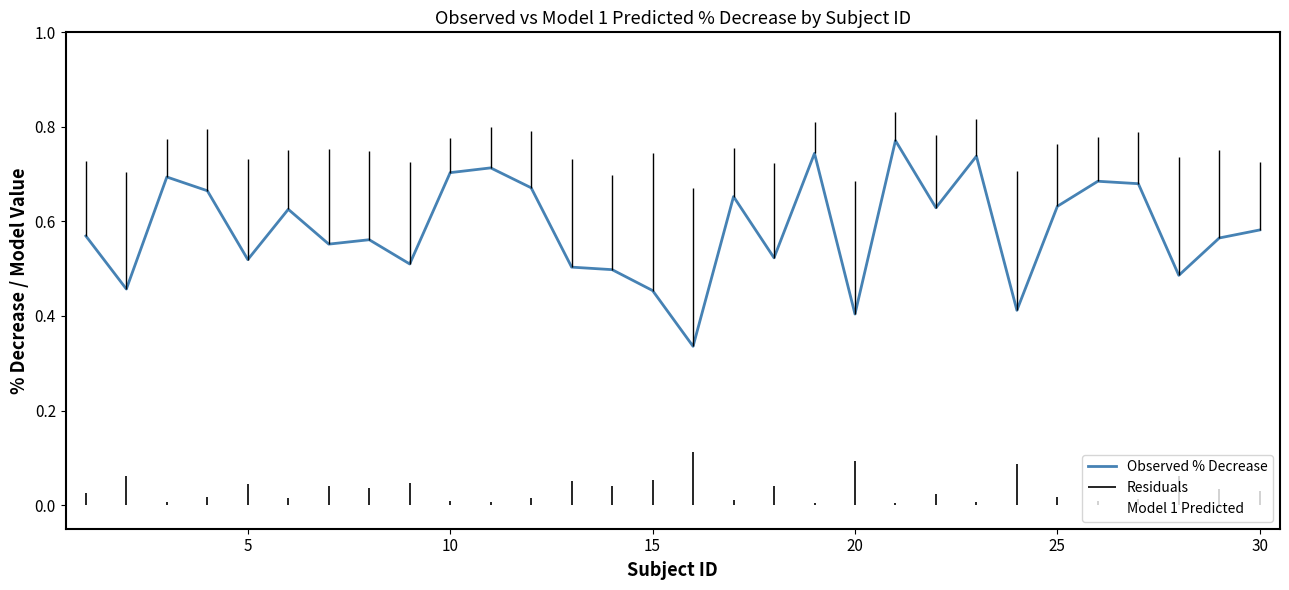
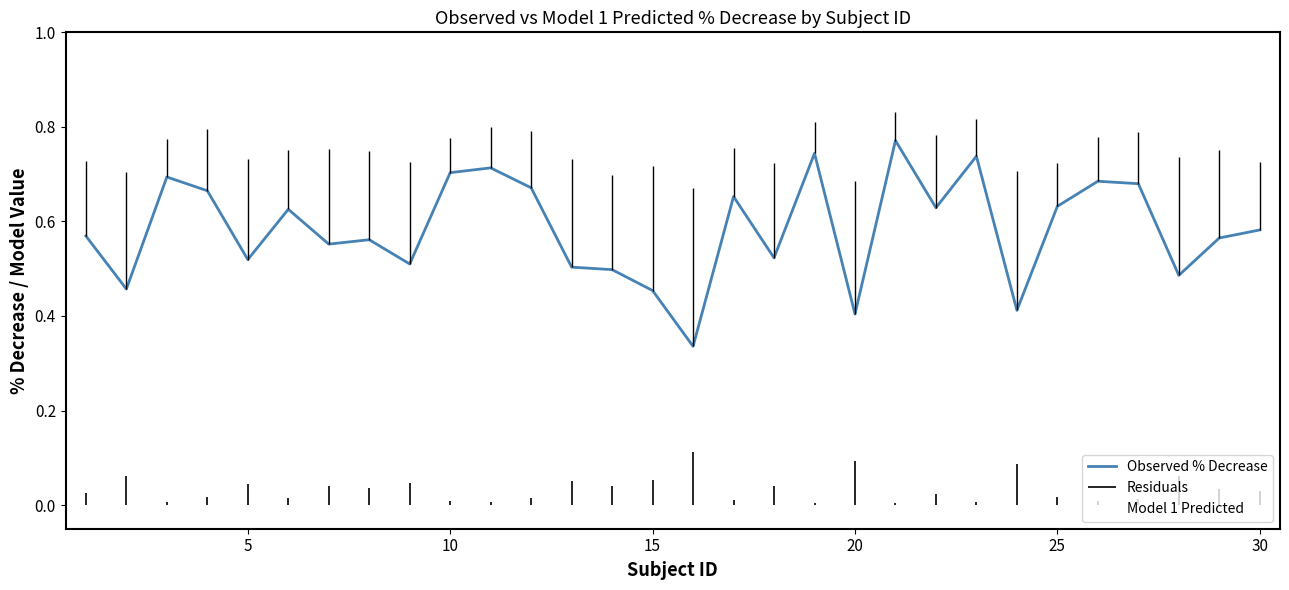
Model 1 Predicted, 15: 0.74 -> 0.72
Model 1 Predicted, 25: 0.76 -> 0.72
